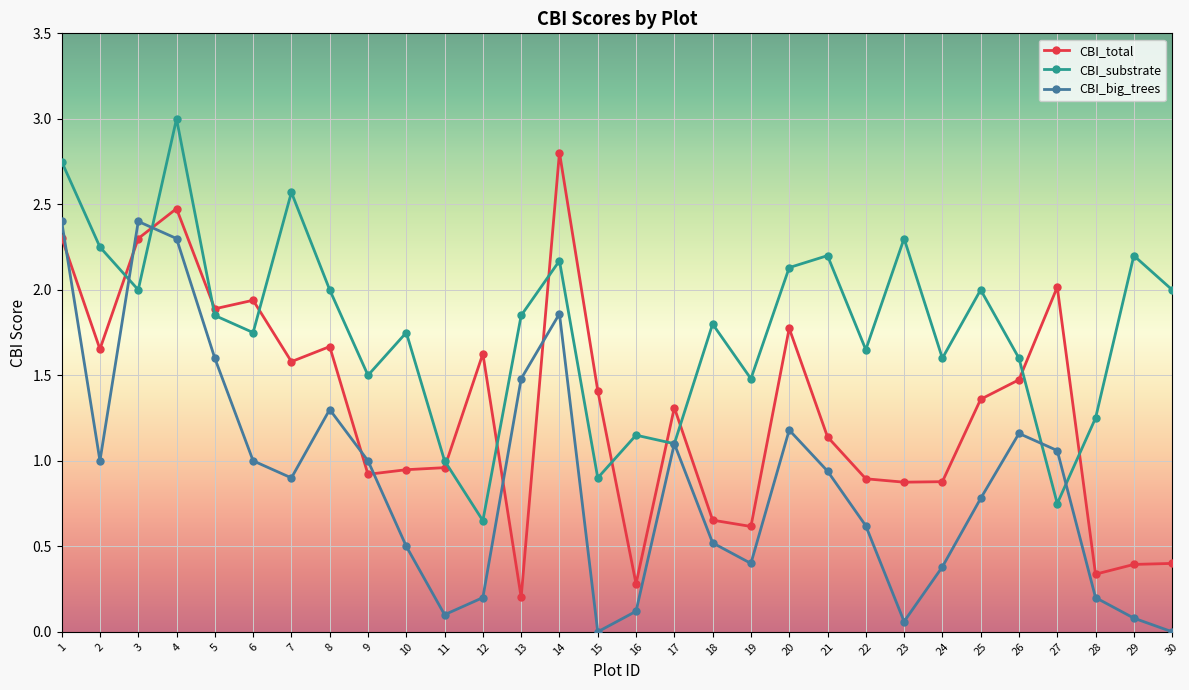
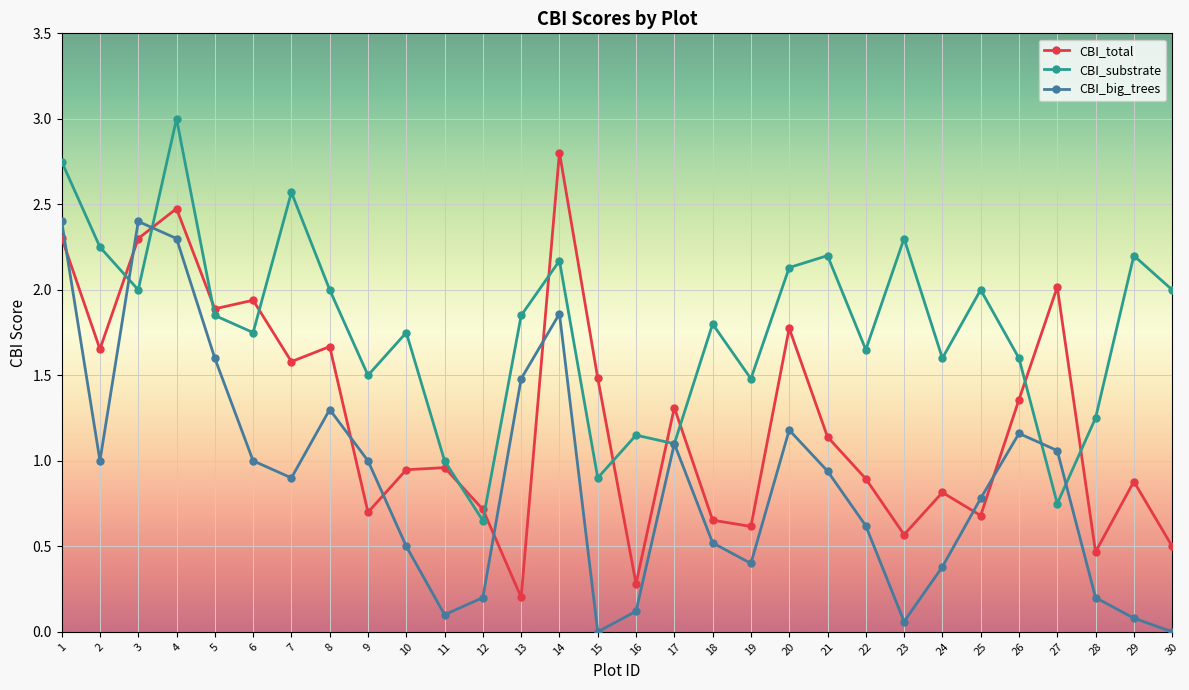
CBI_total, 9: 0.92 -> 0.70
CBI_total, 12: 1.63 -> 0.72
CBI_total, 15: 1.41 -> 1.48
CBI_total, 23: 0.88 -> 0.57
CBI_total, 24: 0.88 -> 0.82
CBI_total, 25: 1.36 -> 0.68
CBI_total, 26: 1.47 -> 1.36
CBI_total, 28: 0.34 -> 0.47
CBI_total, 29: 0.39 -> 0.88
CBI_total, 30: 0.4 -> 0.5
